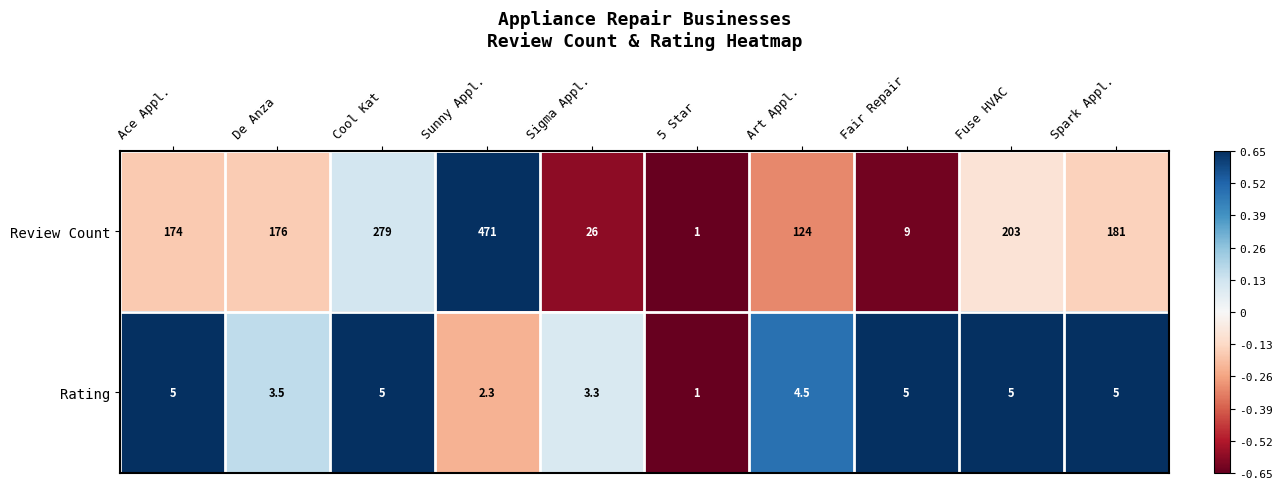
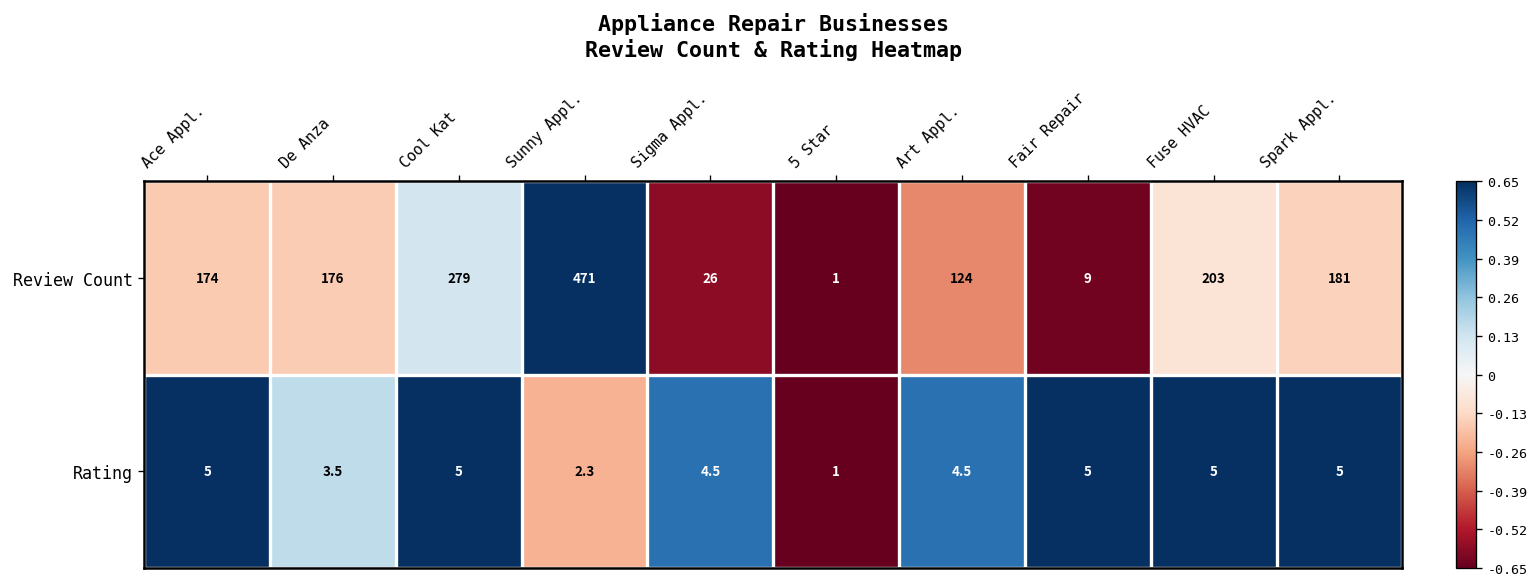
Rating, Sigma Appl.: 3.3 -> 4.5
